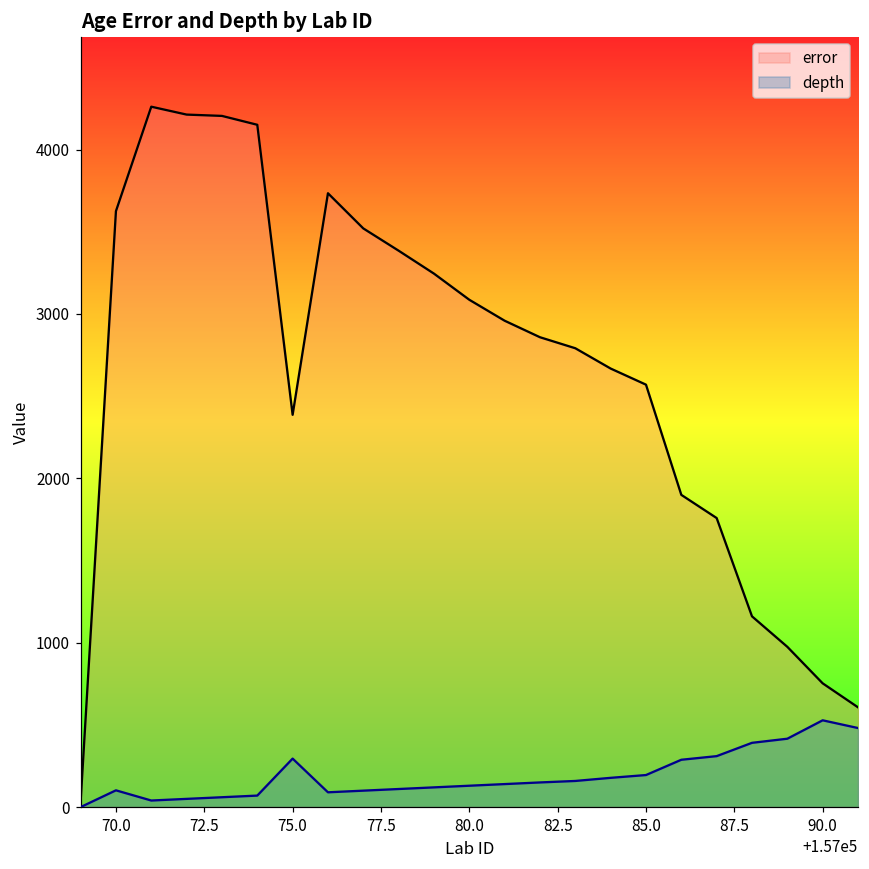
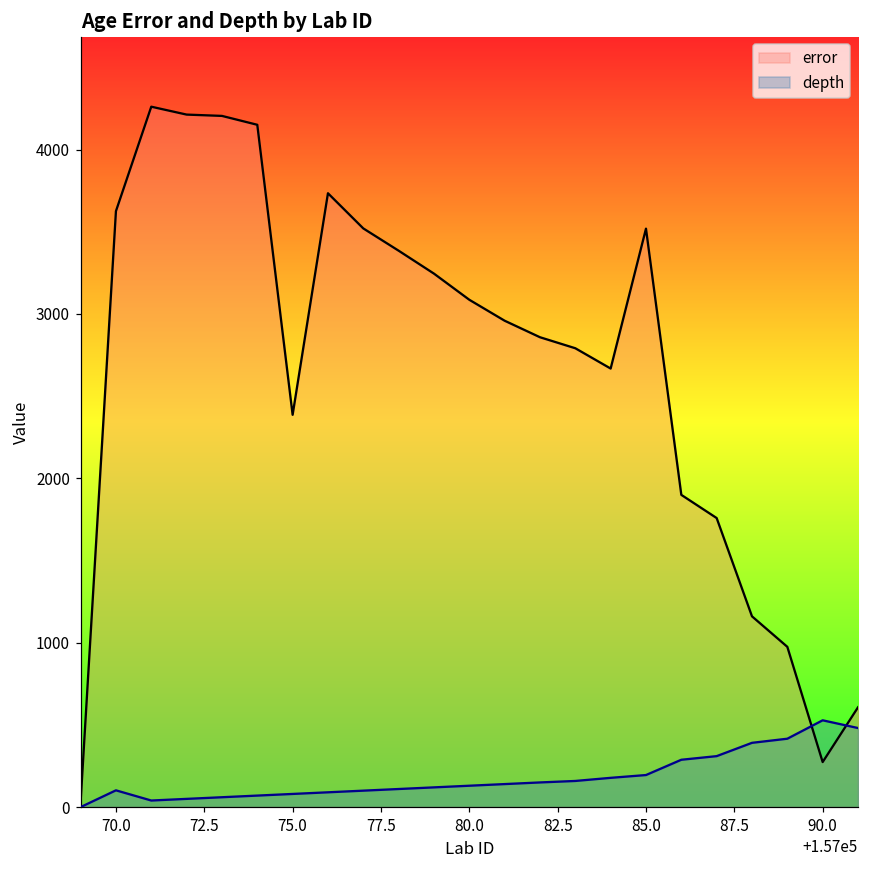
depth, 75.0: 300 -> 80
error, 85.0: 2570 -> 3520
error, 90.0: 750 -> 270
